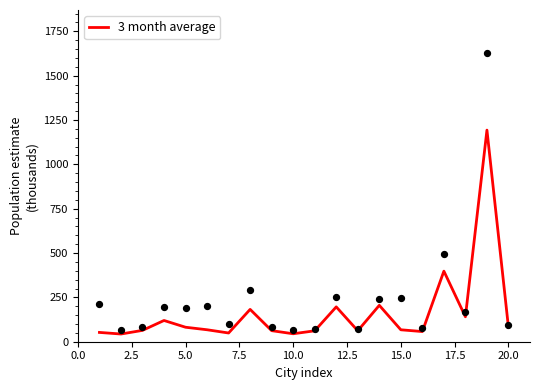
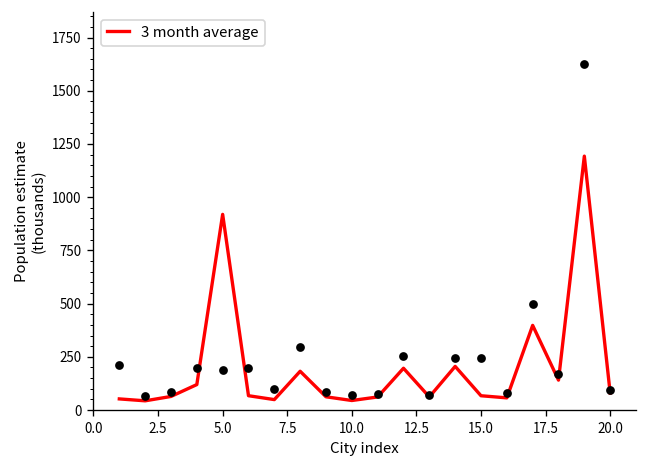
3 month average, 5.0: 80 -> 920
